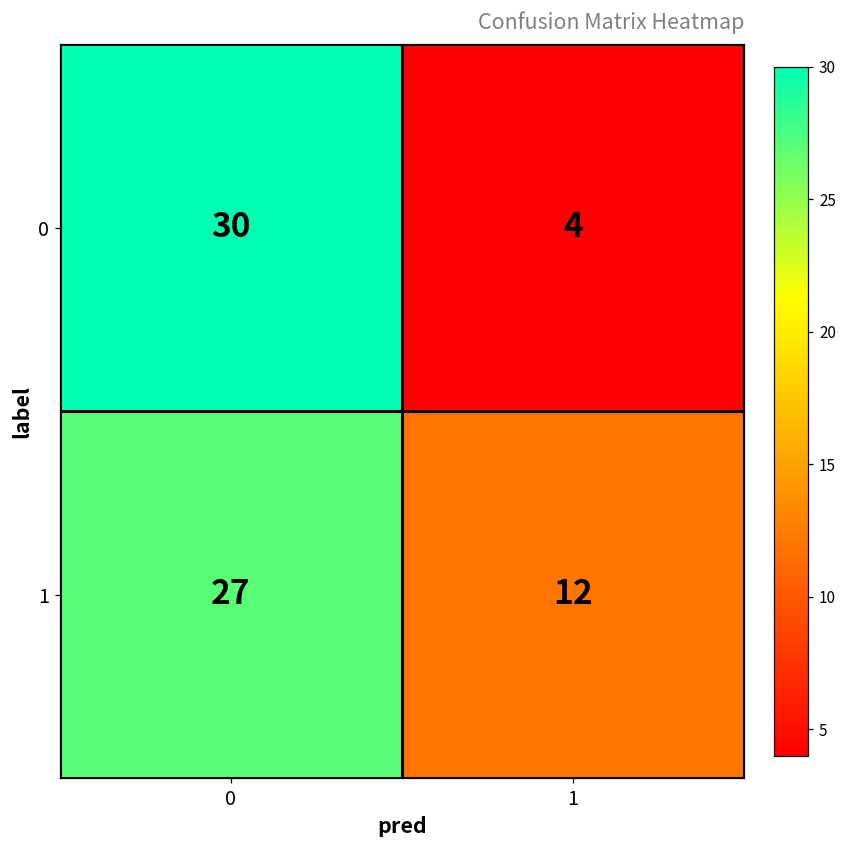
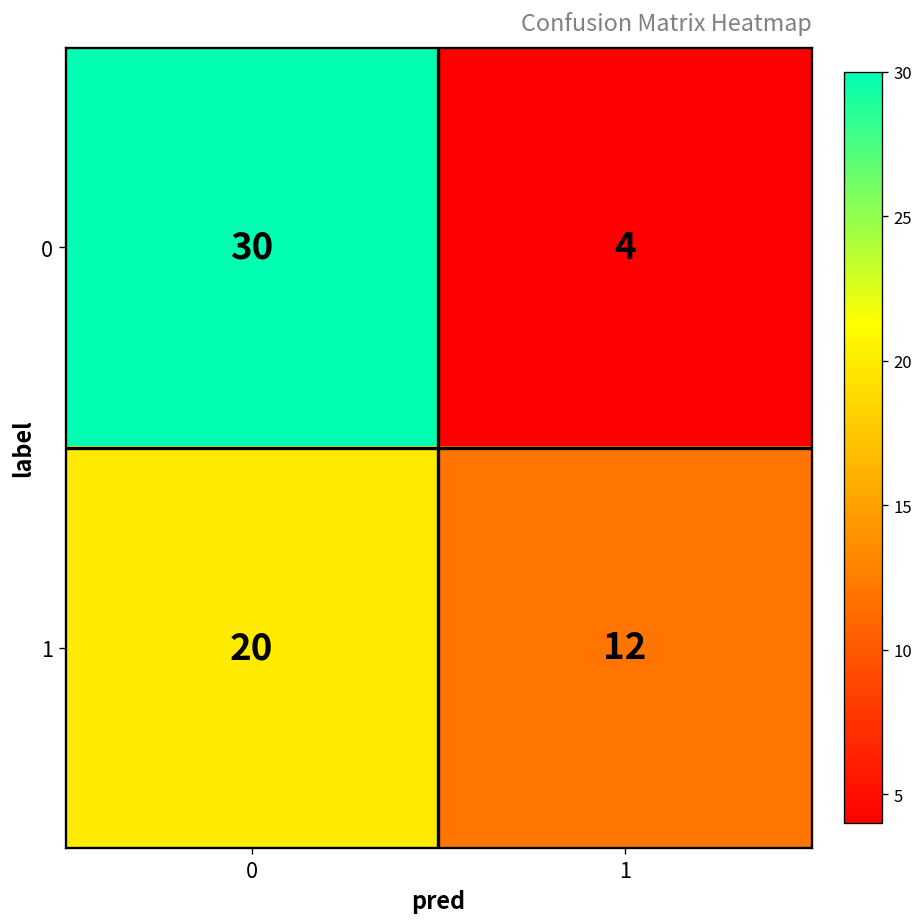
1, 0: 27 -> 20
